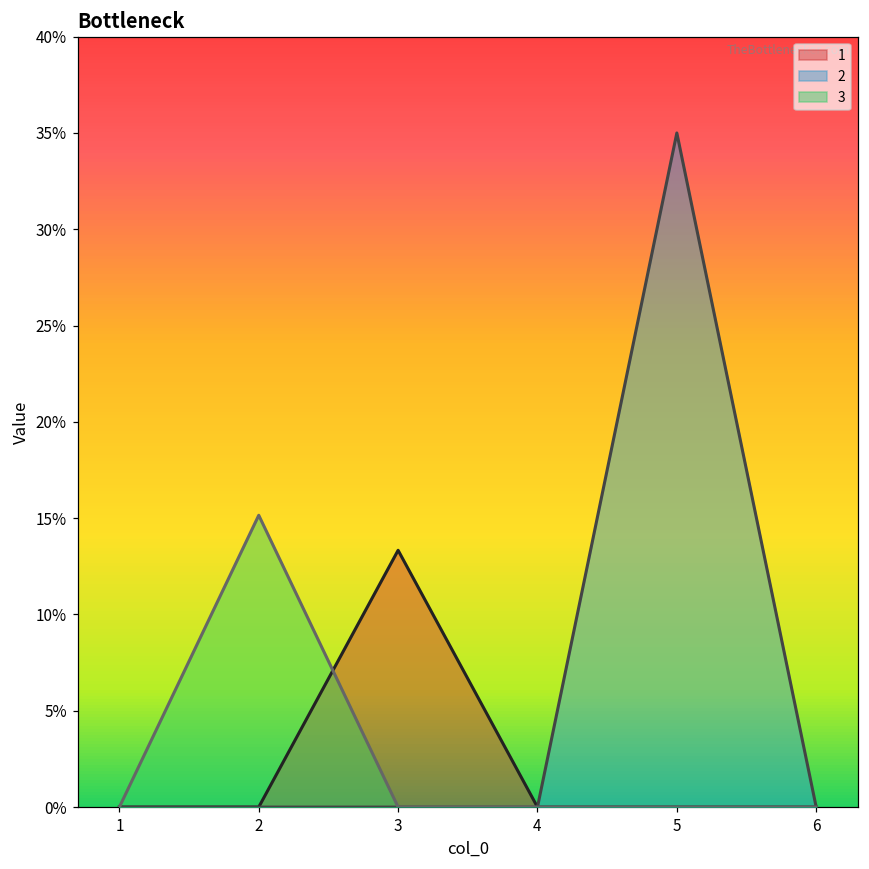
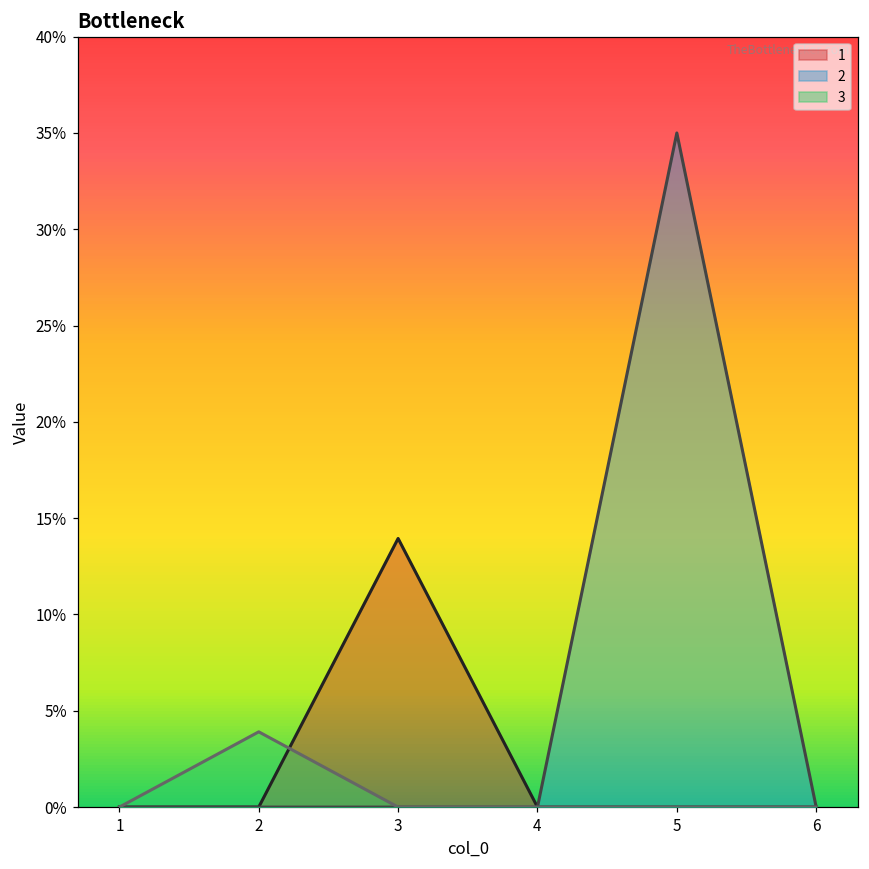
3, 2: 15.2% -> 3.9%
1, 3: 13.3% -> 13.9%
